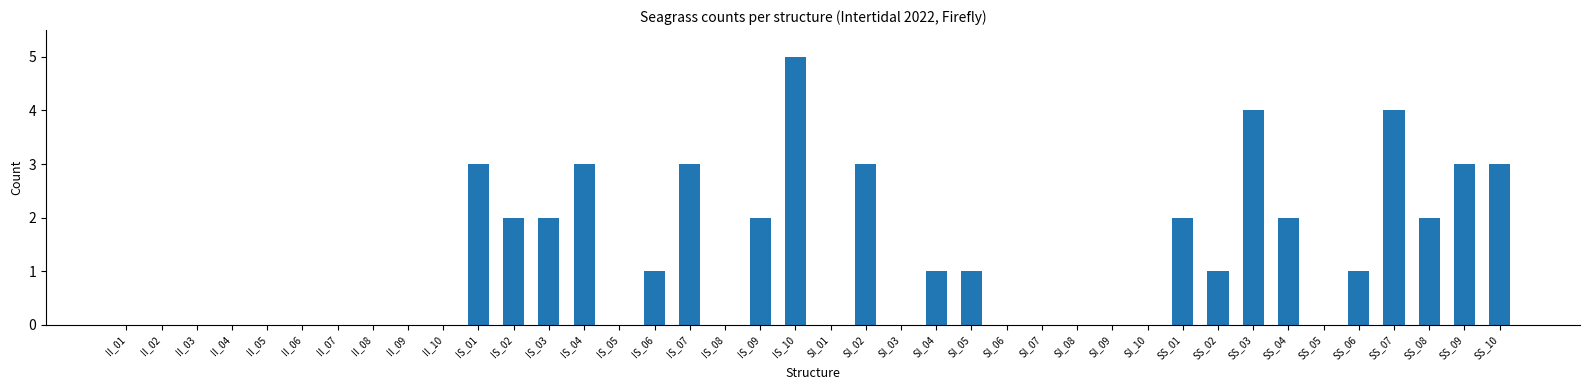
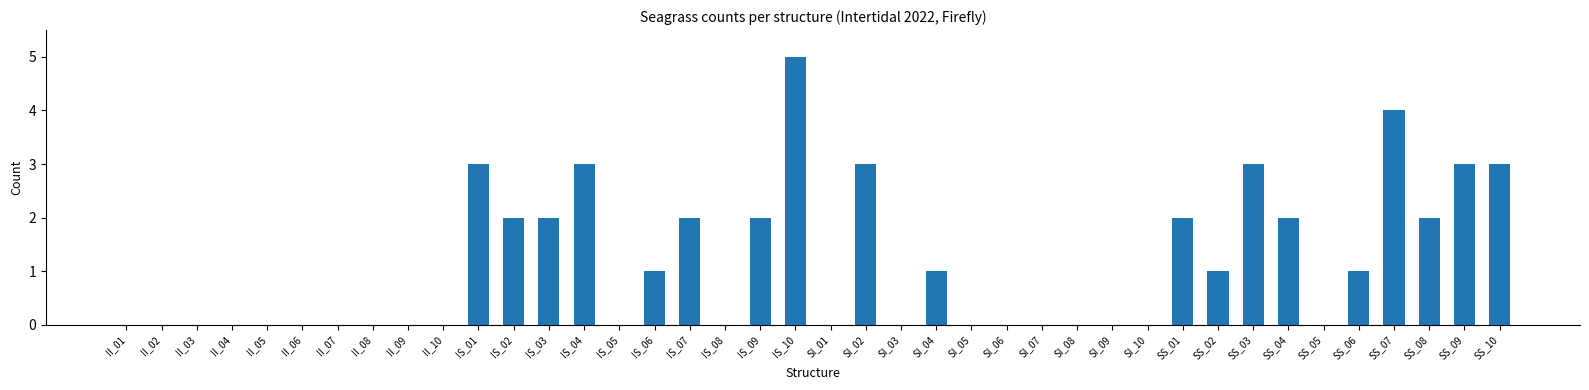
IS_07: 3 -> 2
SI_05: 1 -> 0
SS_03: 4 -> 3
